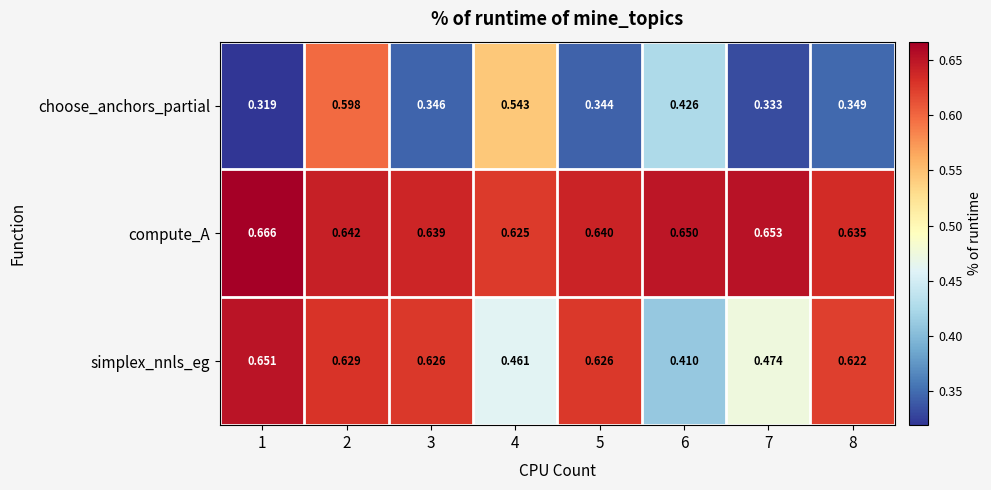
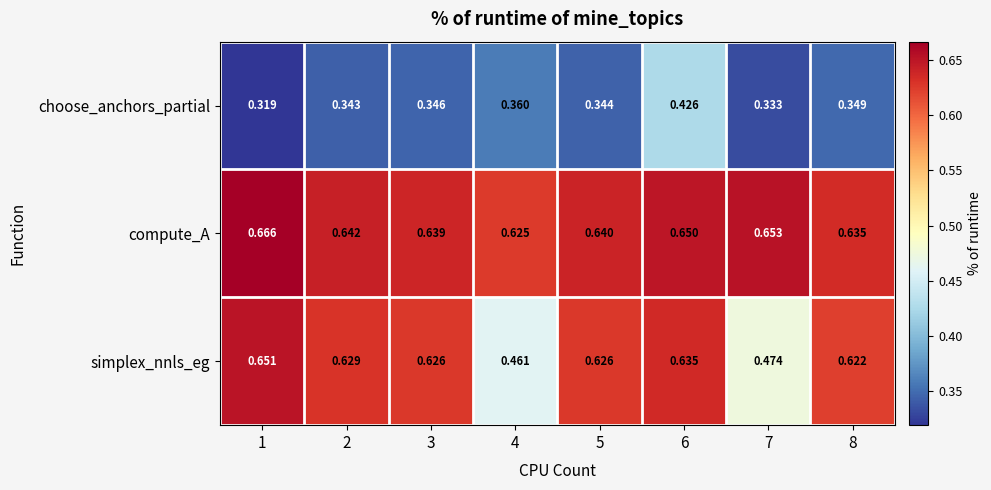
choose_anchors_partial, 2: 0.598 -> 0.343
choose_anchors_partial, 4: 0.543 -> 0.360
simplex_nnls_eg, 6: 0.410 -> 0.635
